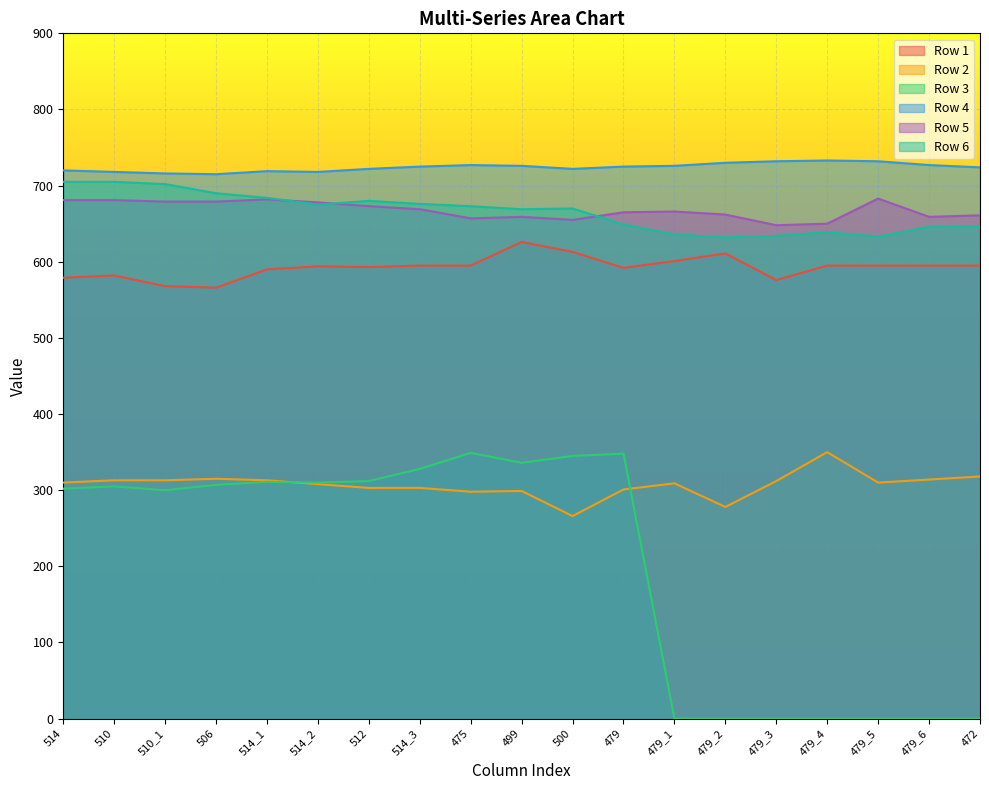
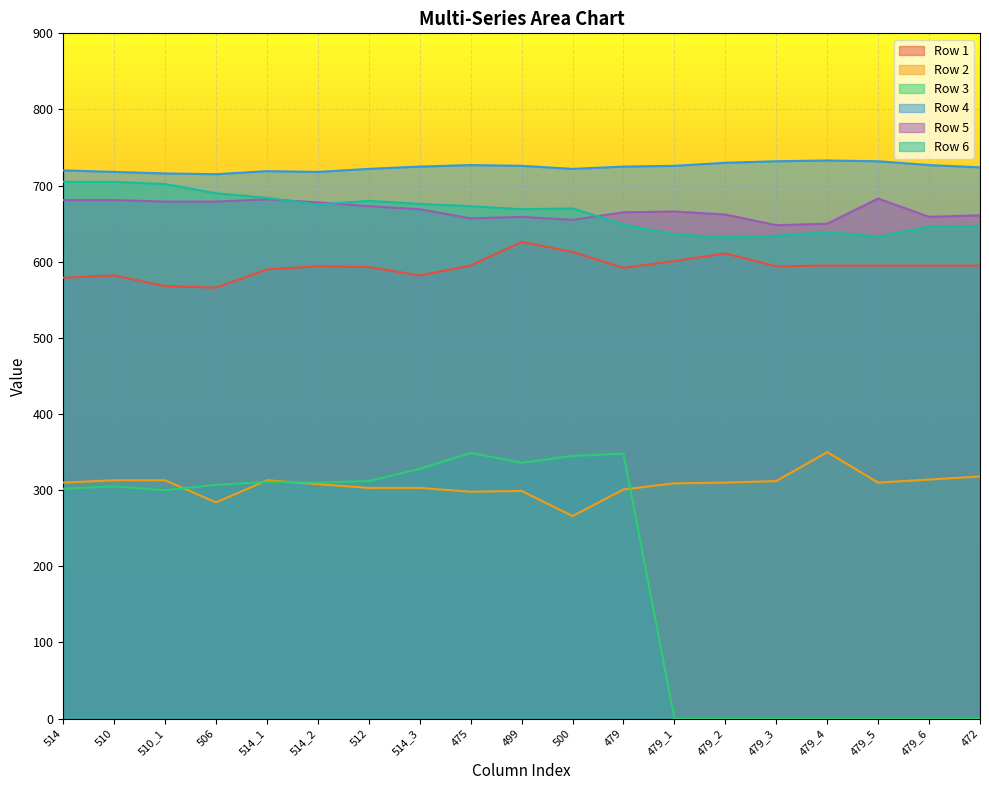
Row 2, 506: 320 -> 280
Row 1, 514_3: 600 -> 580
Row 2, 479_2: 280 -> 310
Row 1, 479_3: 580 -> 590
